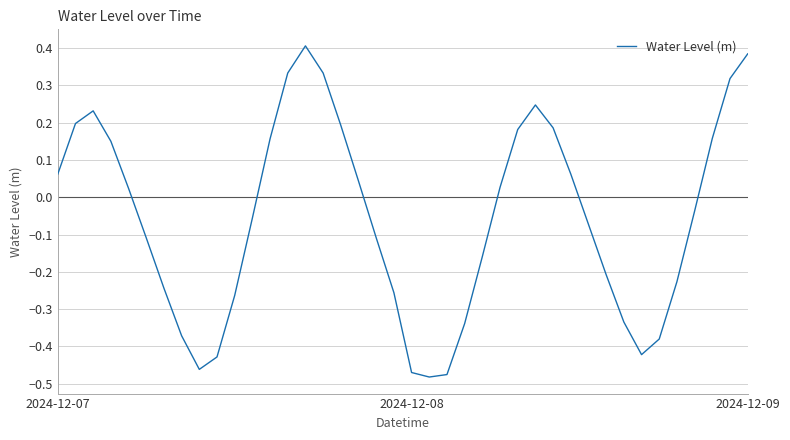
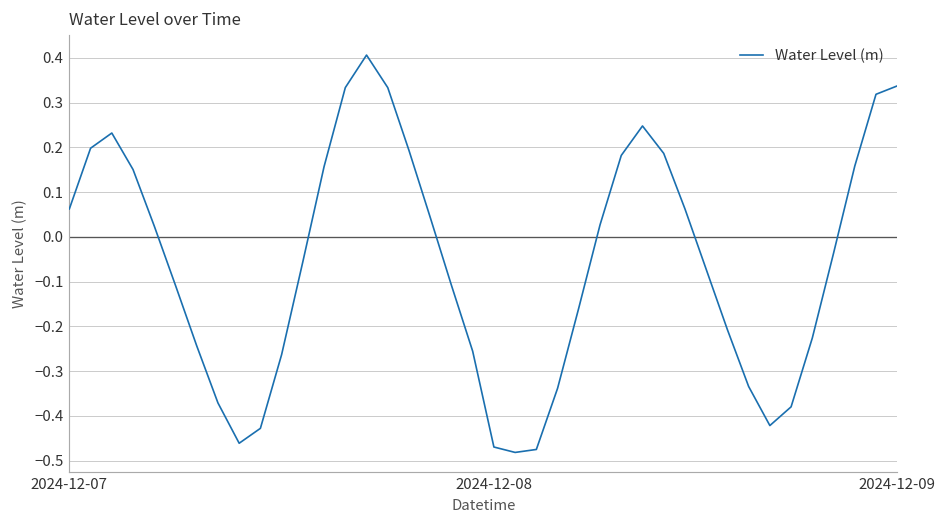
2024-12-09: 0.38 -> 0.34
